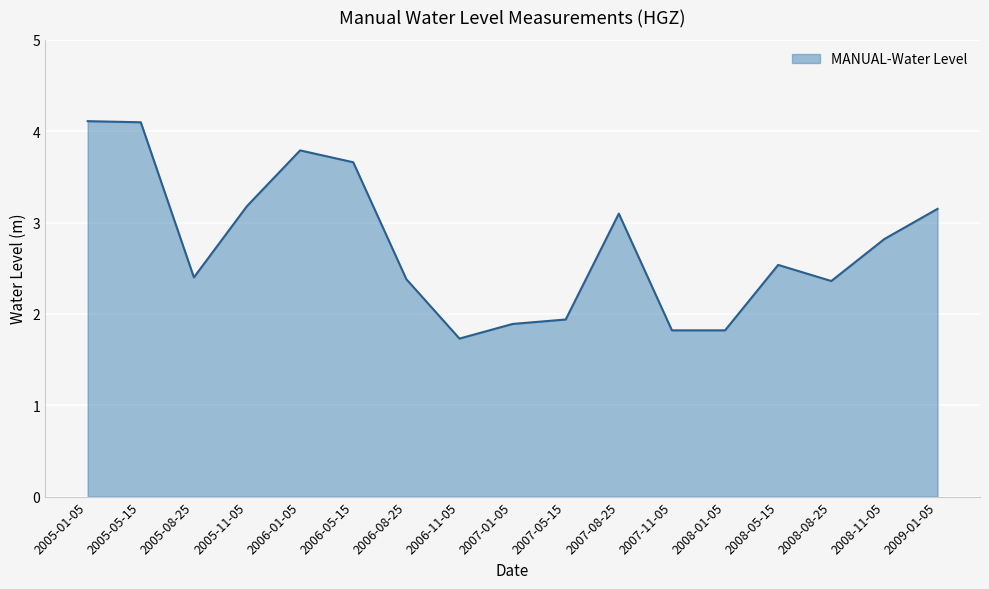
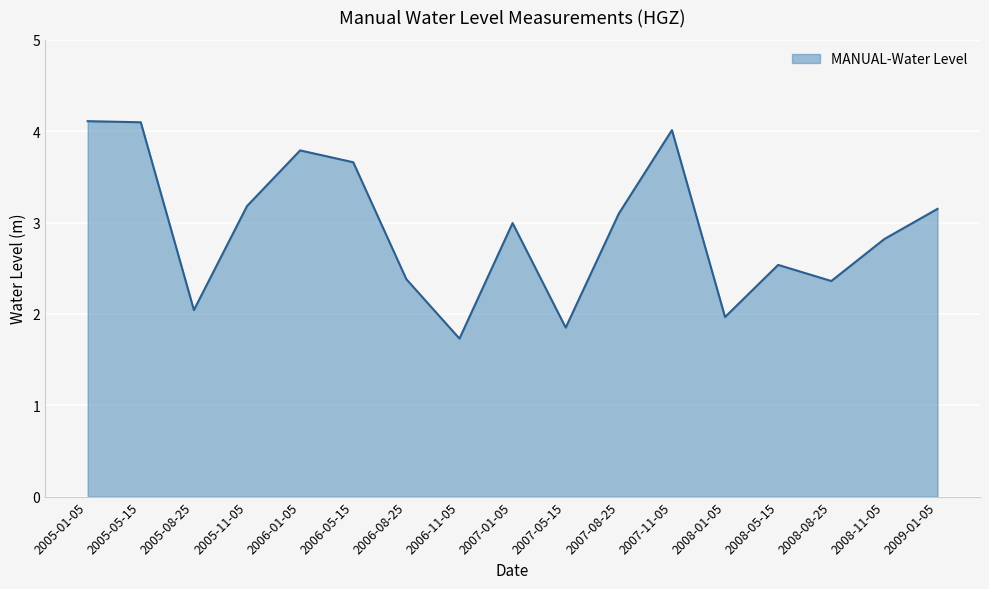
2005-08-25: 2.4 -> 2.0
2007-01-05: 1.9 -> 3.0
2007-05-15: 1.94 -> 1.85
2007-11-05: 1.8 -> 4.0
2008-01-05: 1.8 -> 2.0
